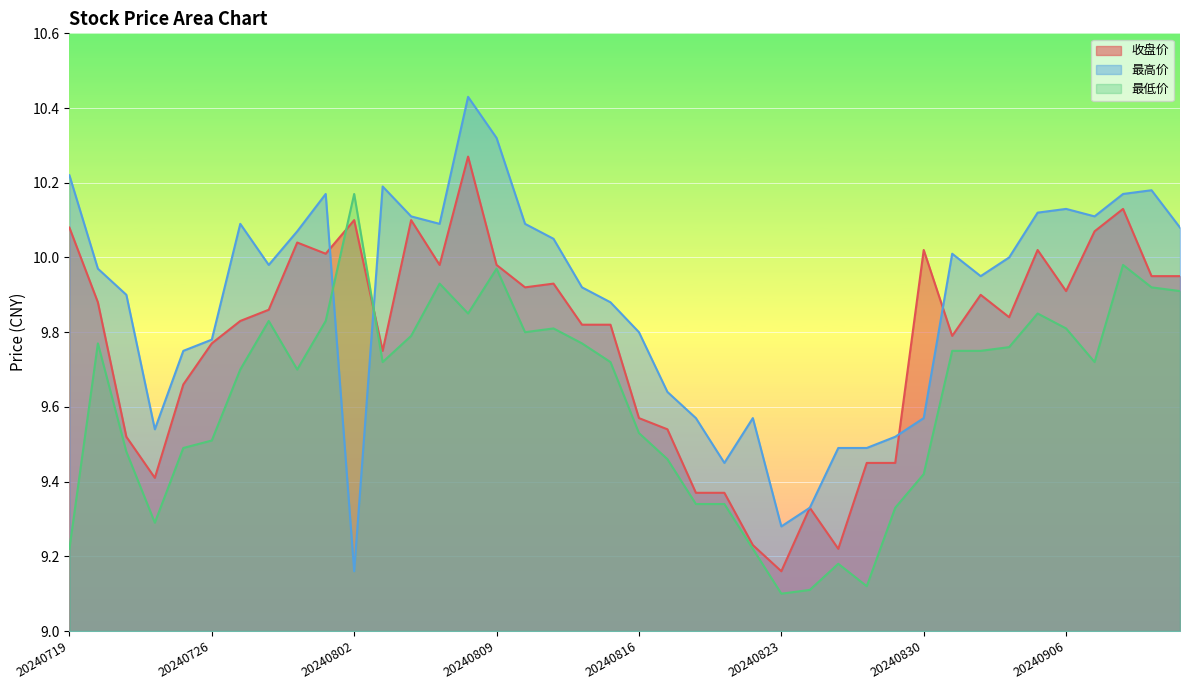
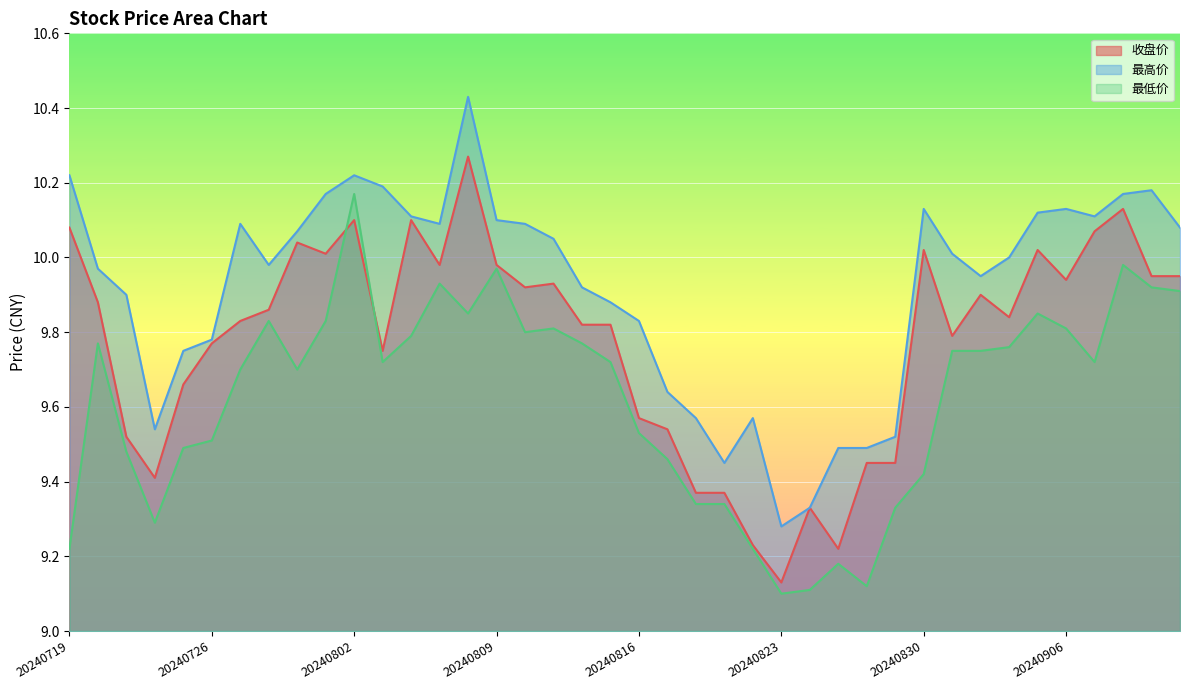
最高价, 20240802: 9.16 -> 10.22
最高价, 20240809: 10.32 -> 10.10
最高价, 20240816: 9.80 -> 9.83
收盘价, 20240823: 9.16 -> 9.13
最高价, 20240830: 9.57 -> 10.13
收盘价, 20240906: 9.91 -> 9.94
